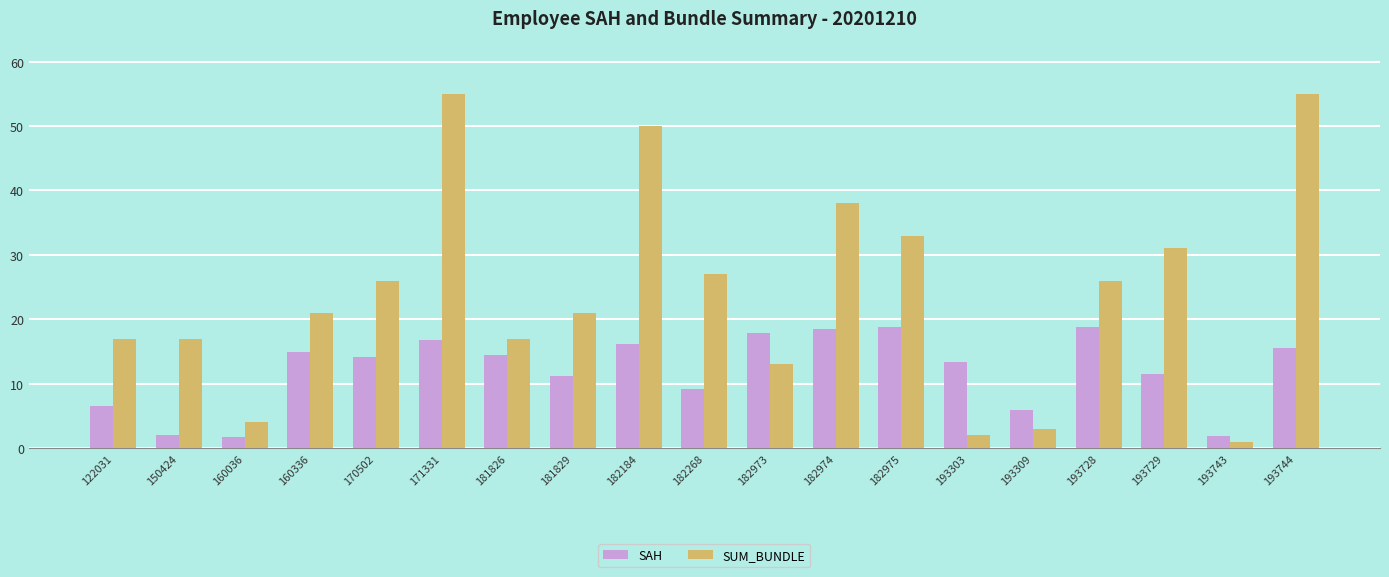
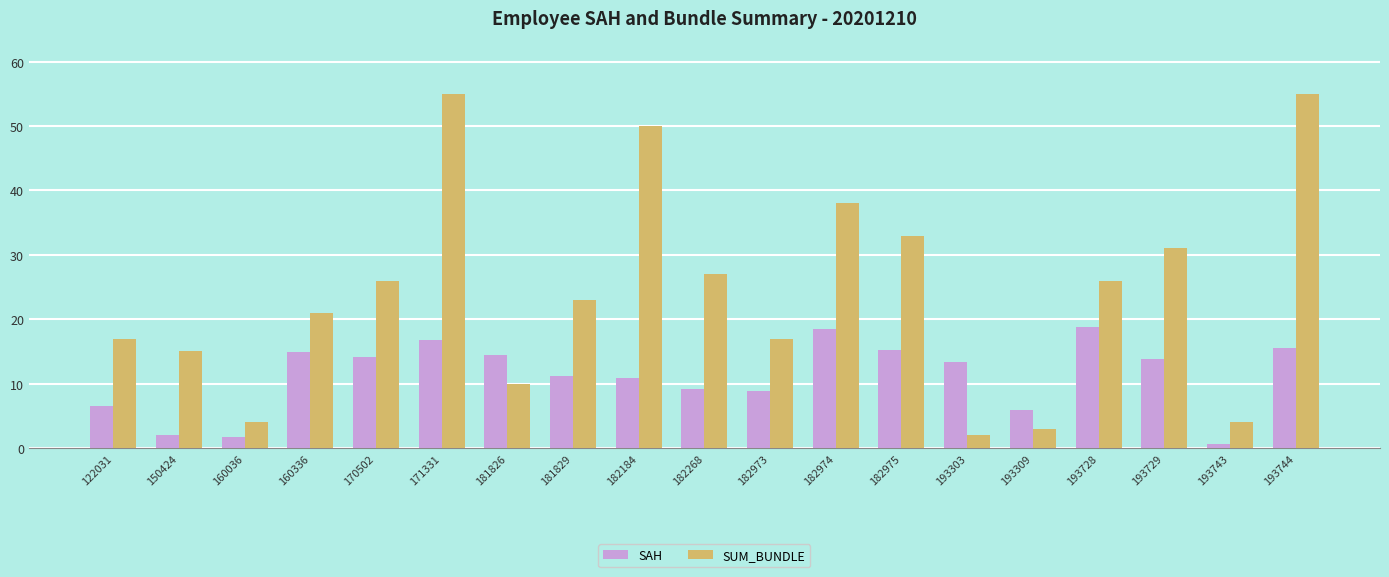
SUM_BUNDLE, 150424: 17 -> 15
SUM_BUNDLE, 181826: 17 -> 10
SUM_BUNDLE, 181829: 21 -> 23
SAH, 182184: 16 -> 11
SAH, 182973: 18 -> 9
SUM_BUNDLE, 182973: 13 -> 17
SAH, 182975: 19 -> 15
SAH, 193729: 12 -> 14
SAH, 193743: 2 -> 1
SUM_BUNDLE, 193743: 1 -> 4
